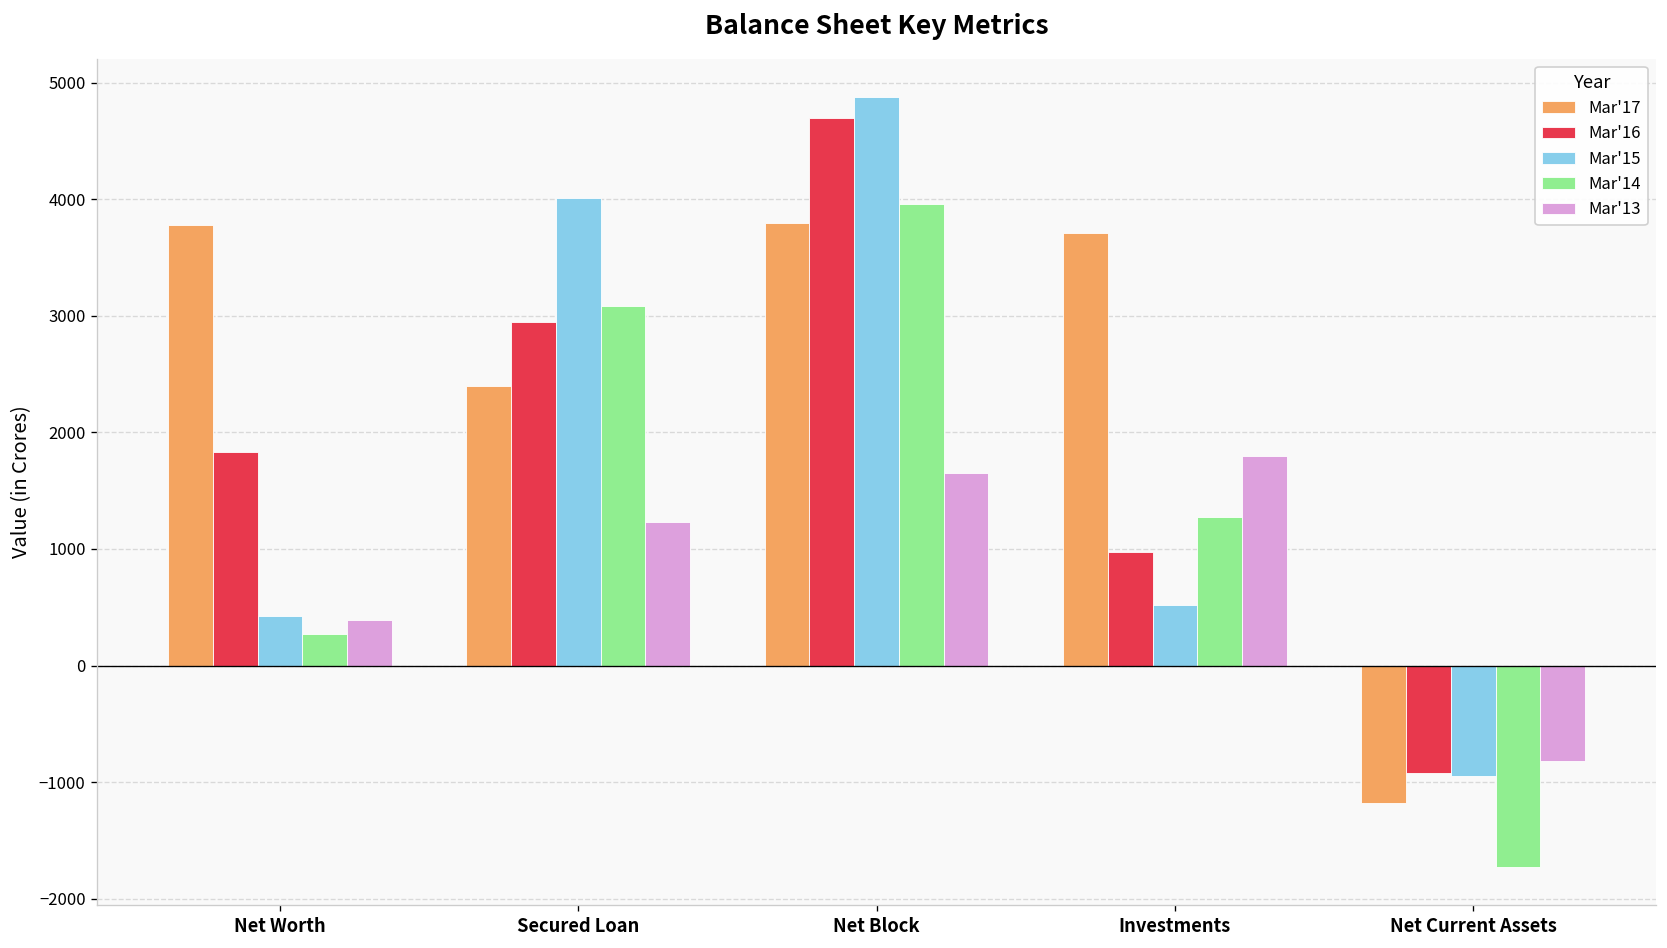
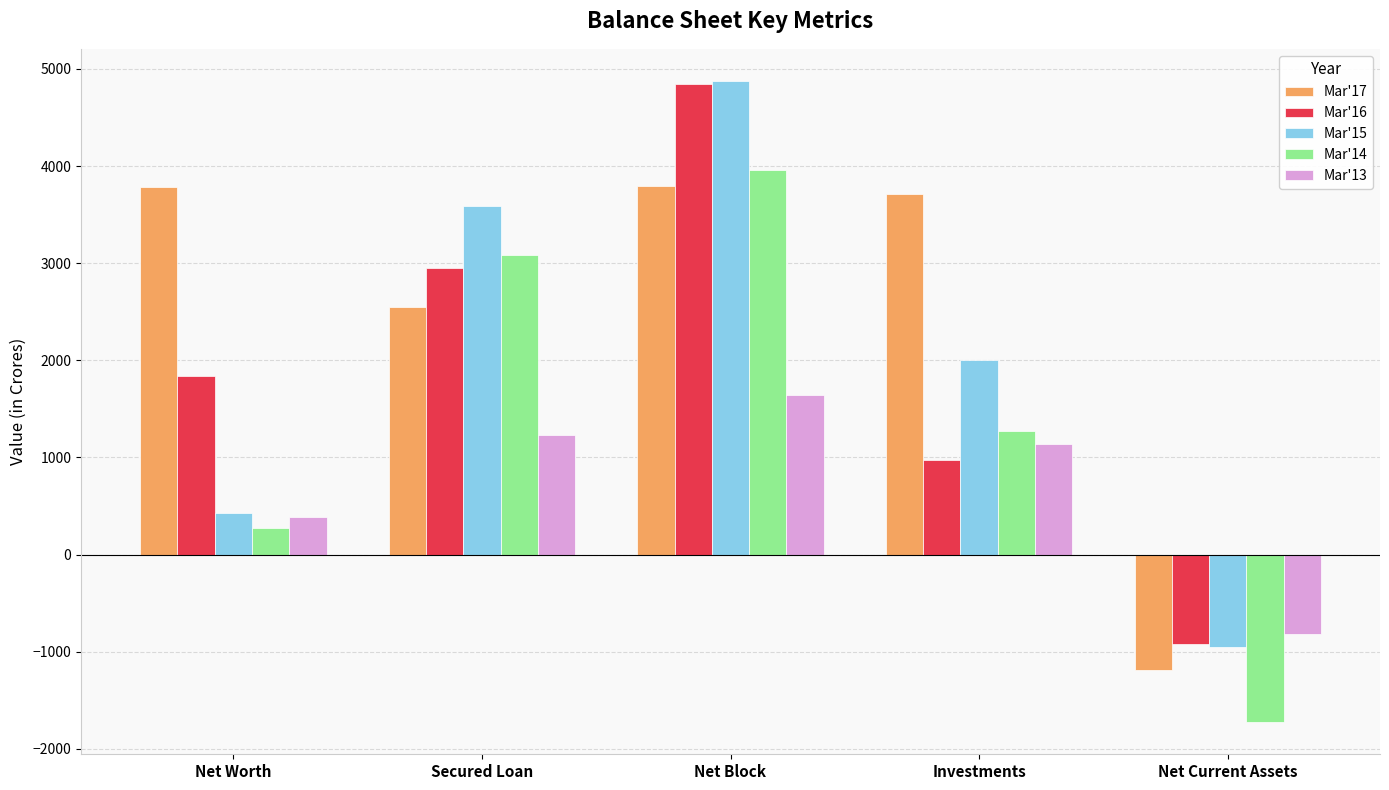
Mar'17, Secured Loan: 2400 -> 2500
Mar'15, Secured Loan: 4000 -> 3600
Mar'16, Net Block: 4700 -> 4800
Mar'15, Investments: 500 -> 2000
Mar'13, Investments: 1800 -> 1100
